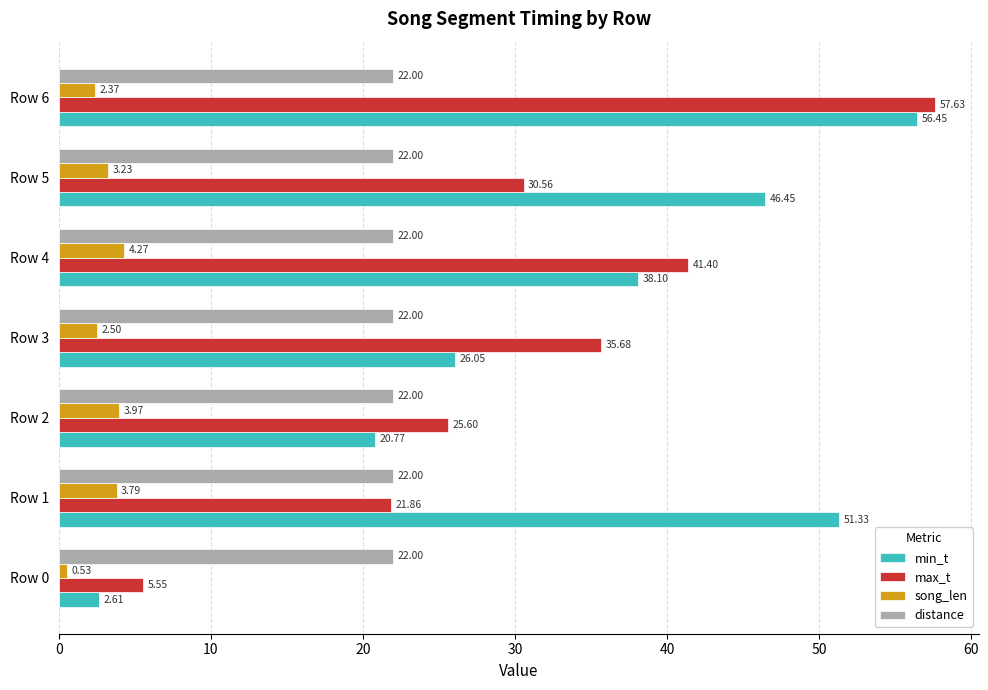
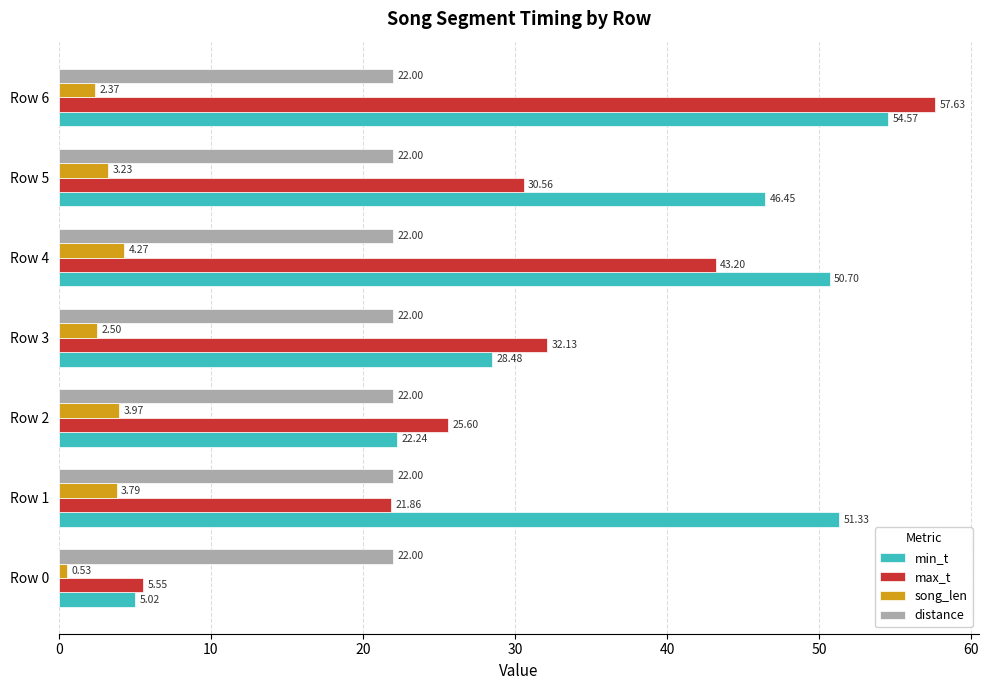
min_t, Row 6: 56.45 -> 54.57
max_t, Row 4: 41.40 -> 43.20
min_t, Row 4: 38.10 -> 50.70
max_t, Row 3: 35.68 -> 32.13
min_t, Row 3: 26.05 -> 28.48
min_t, Row 2: 20.77 -> 22.24
min_t, Row 0: 2.61 -> 5.02
